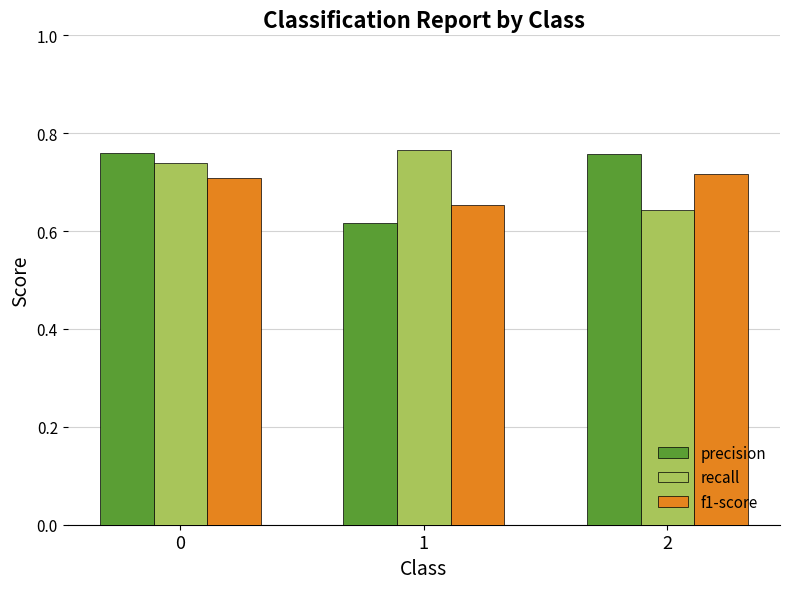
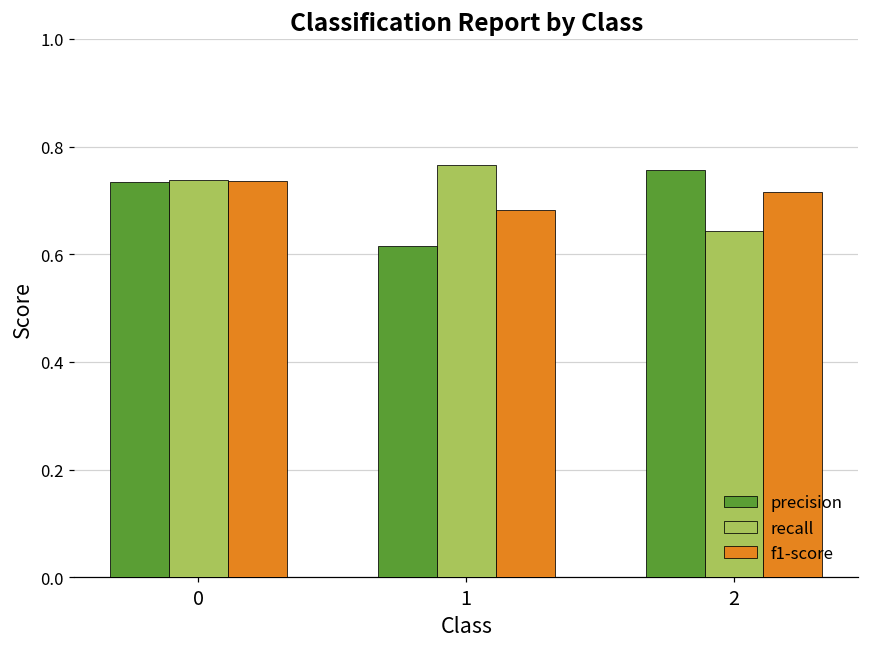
precision, 0: 0.76 -> 0.73
f1-score, 0: 0.71 -> 0.74
f1-score, 1: 0.65 -> 0.68
